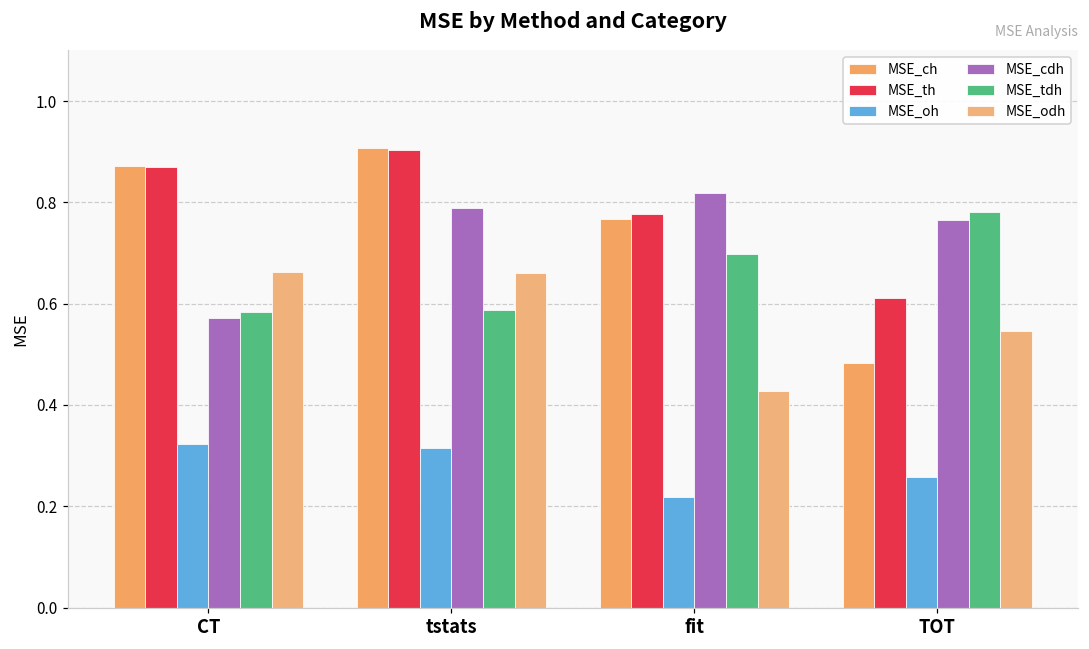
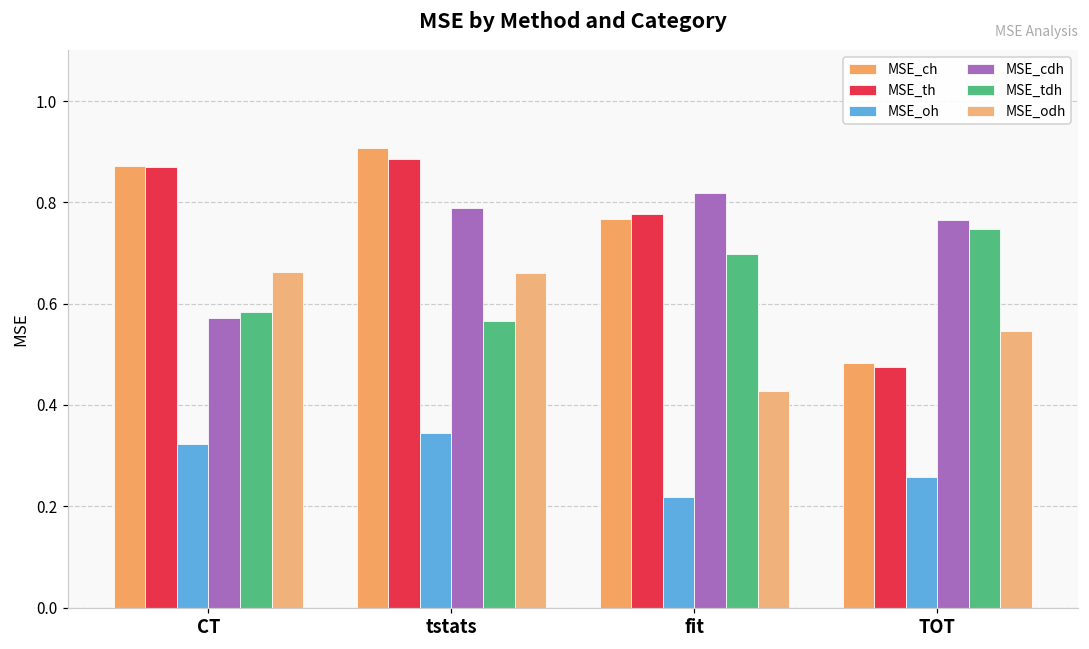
MSE_th, tstats: 0.90 -> 0.89
MSE_oh, tstats: 0.31 -> 0.34
MSE_tdh, tstats: 0.59 -> 0.56
MSE_th, TOT: 0.61 -> 0.48
MSE_tdh, TOT: 0.78 -> 0.75
